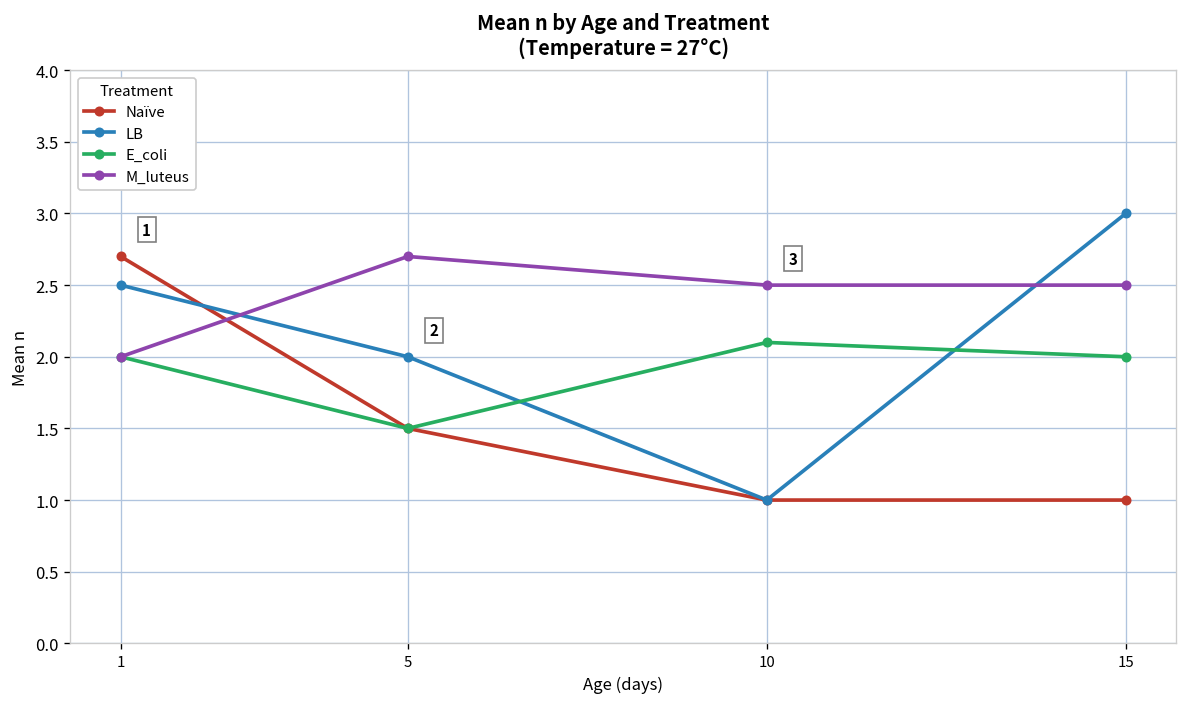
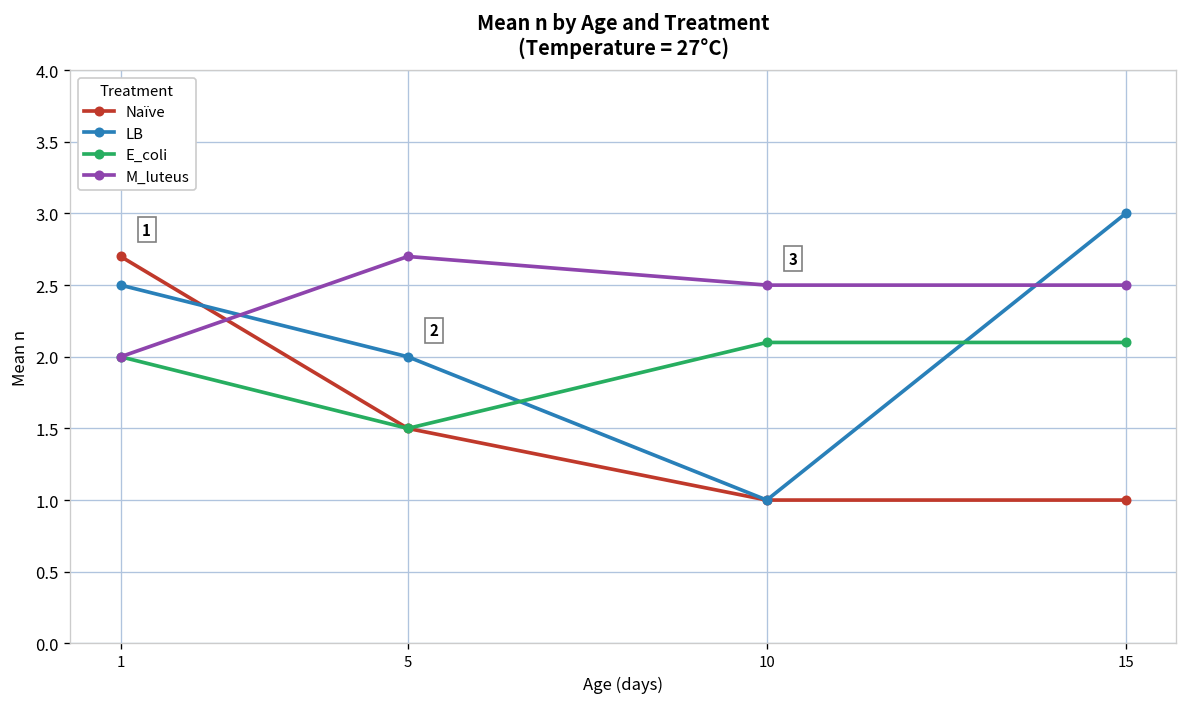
E_coli, 15: 2.0 -> 2.1
